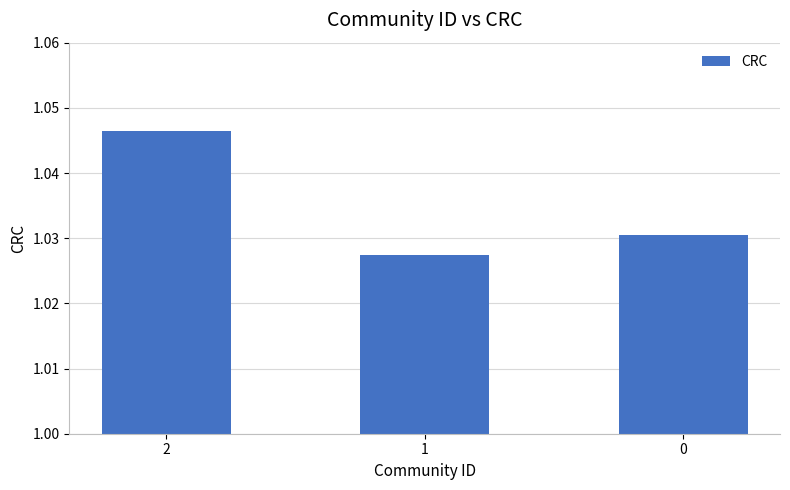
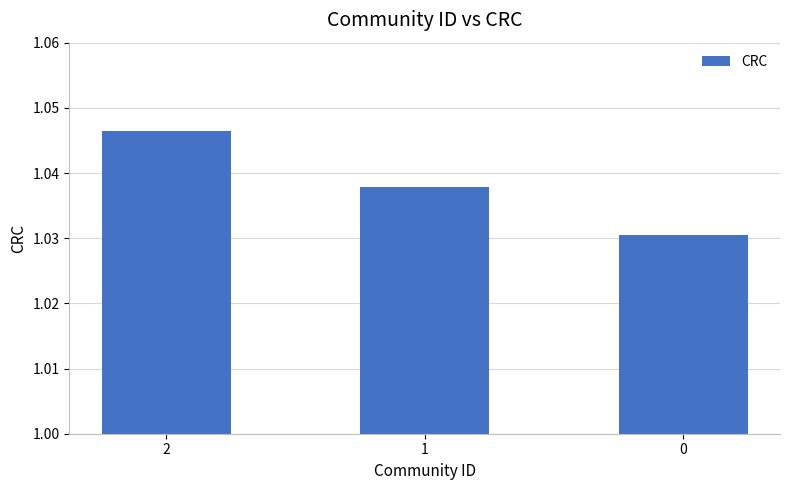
1: 1.027 -> 1.038
